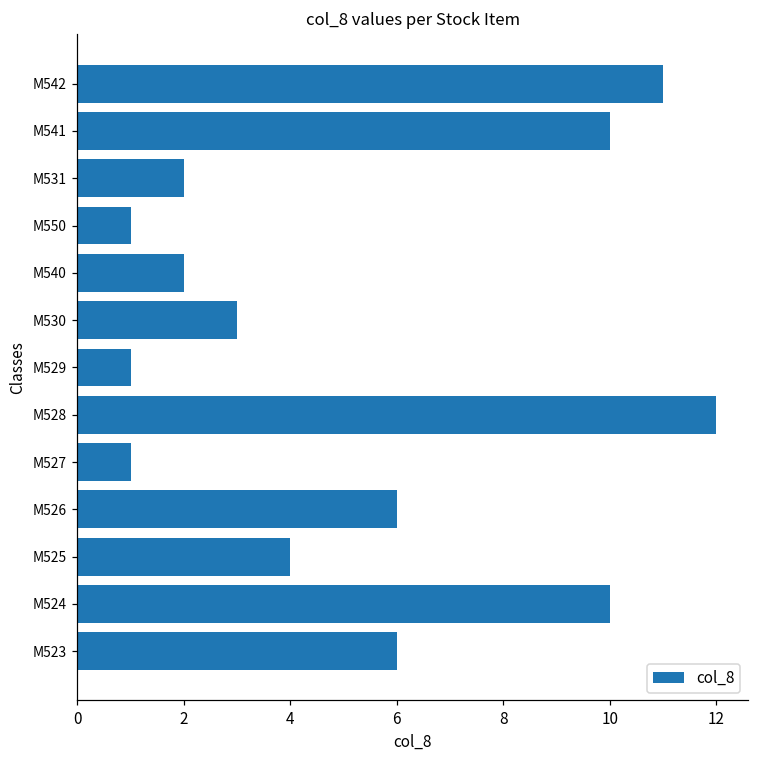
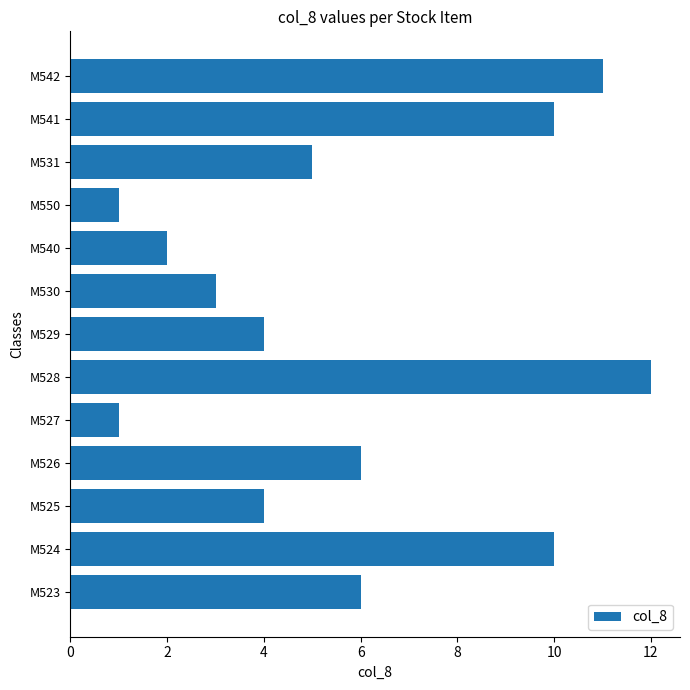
M531: 2 -> 5
M529: 1 -> 4
